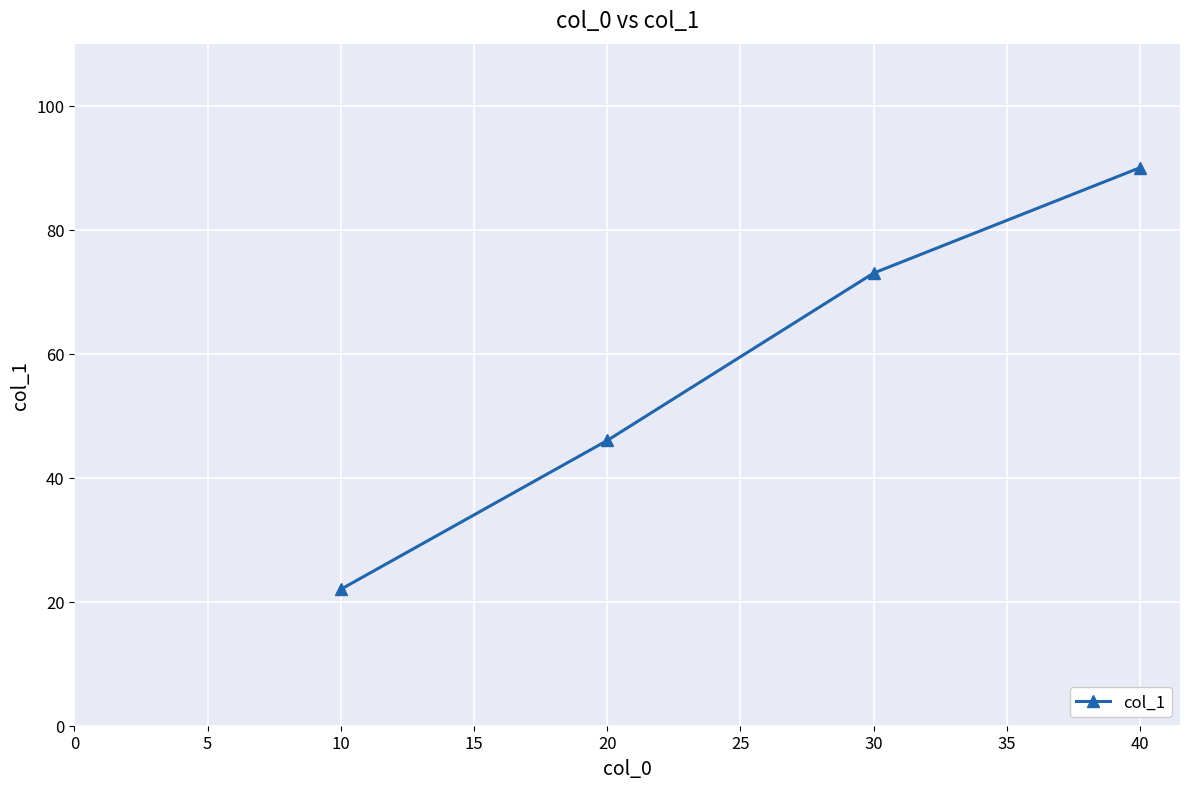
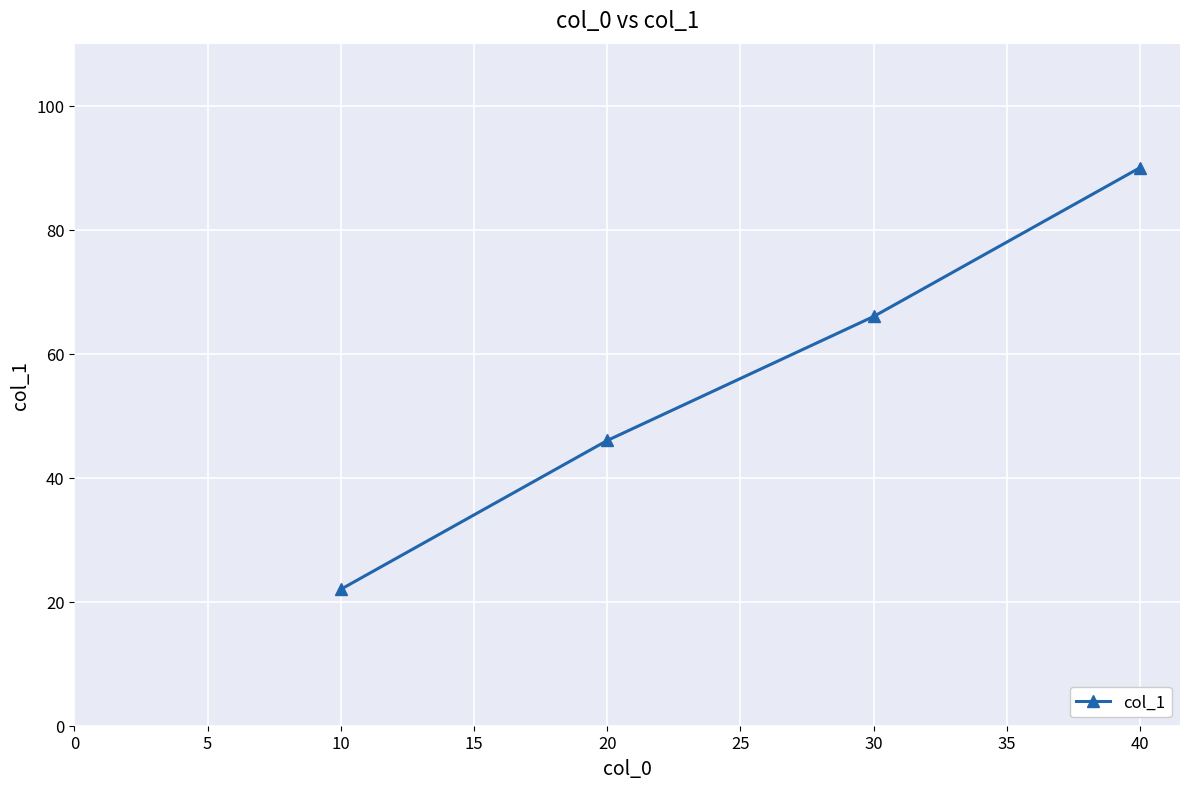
30: 73 -> 66
